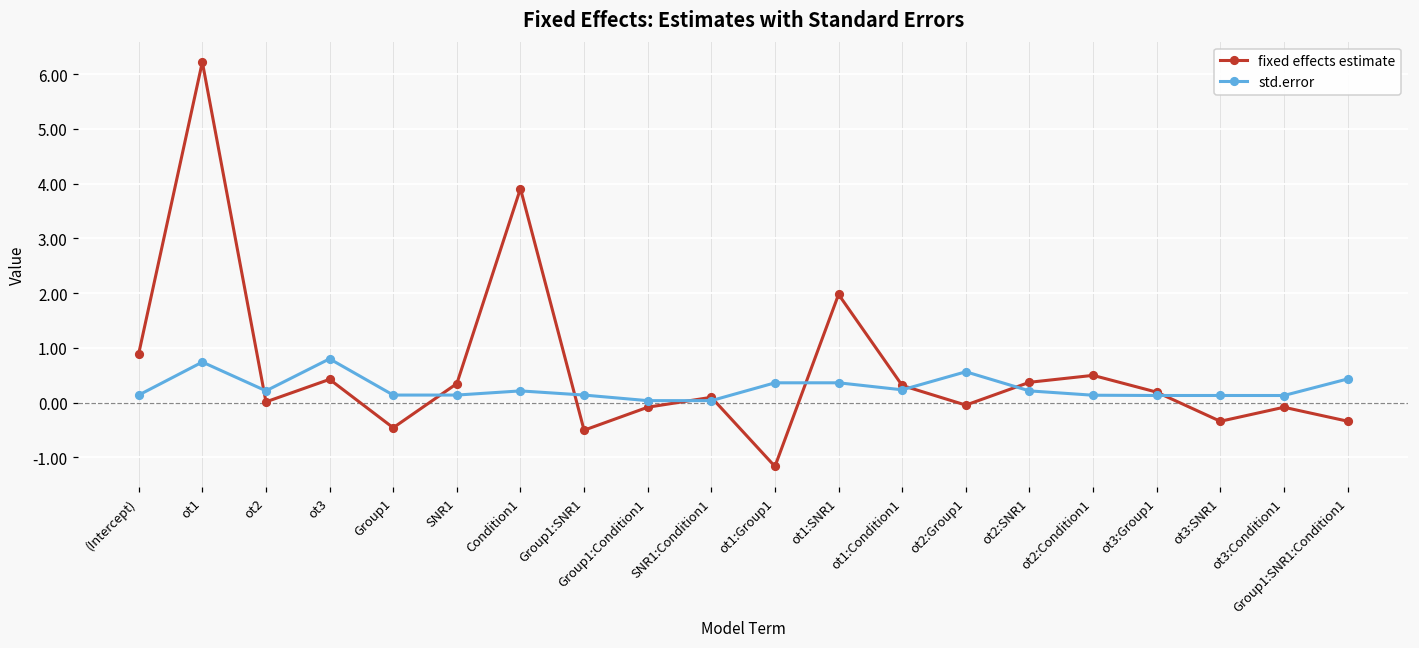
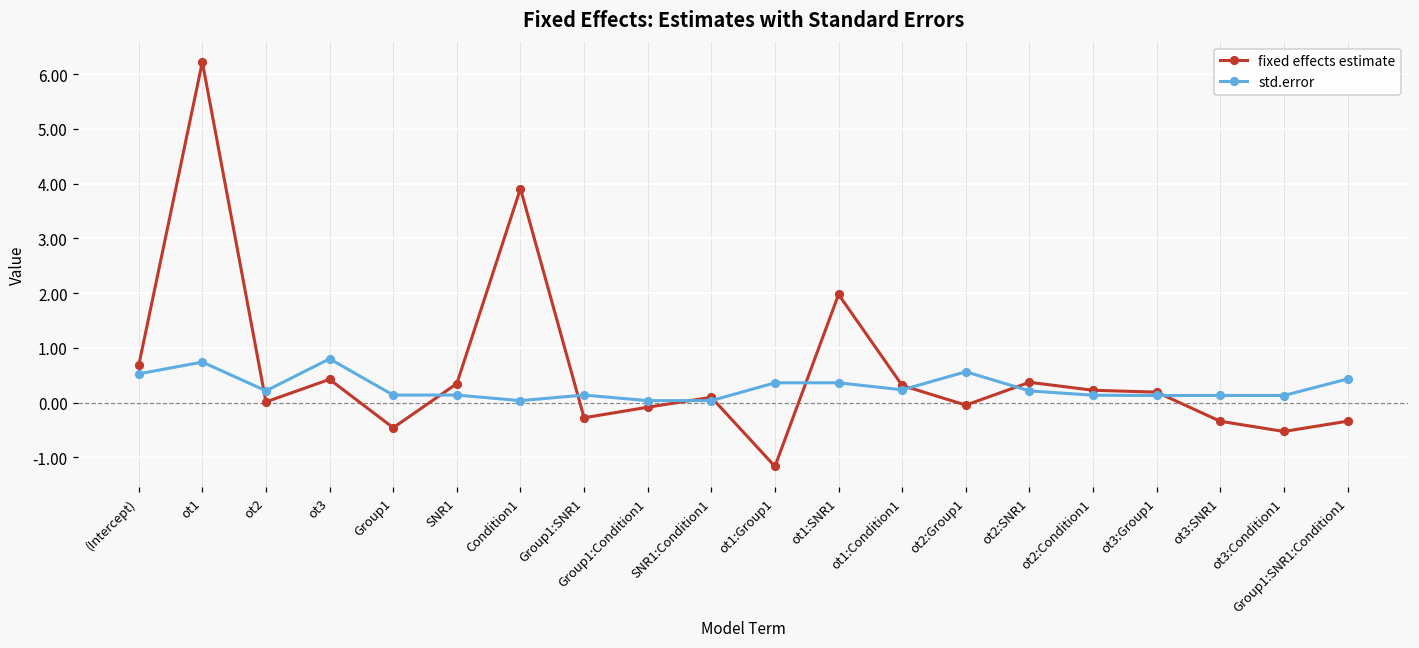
fixed effects estimate, (Intercept): 0.9 -> 0.7
std.error, (Intercept): 0.1 -> 0.5
std.error, Condition1: 0.2 -> 0.0
fixed effects estimate, Group1:SNR1: -0.5 -> -0.3
fixed effects estimate, ot2:Condition1: 0.5 -> 0.2
fixed effects estimate, ot3:Condition1: -0.1 -> -0.5
